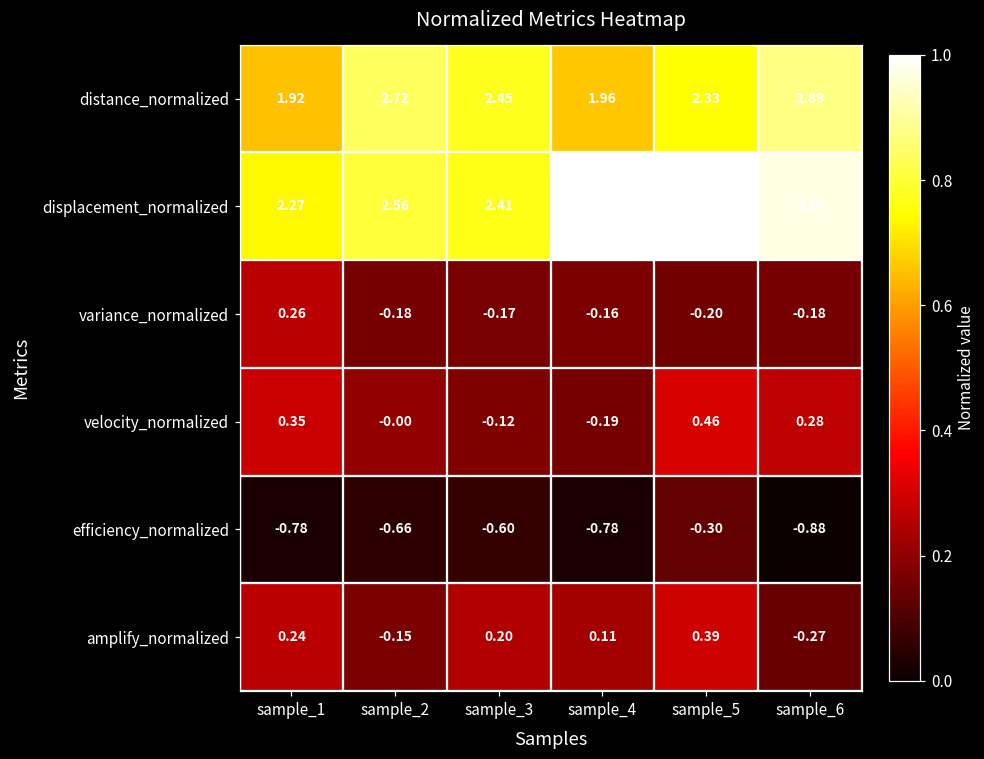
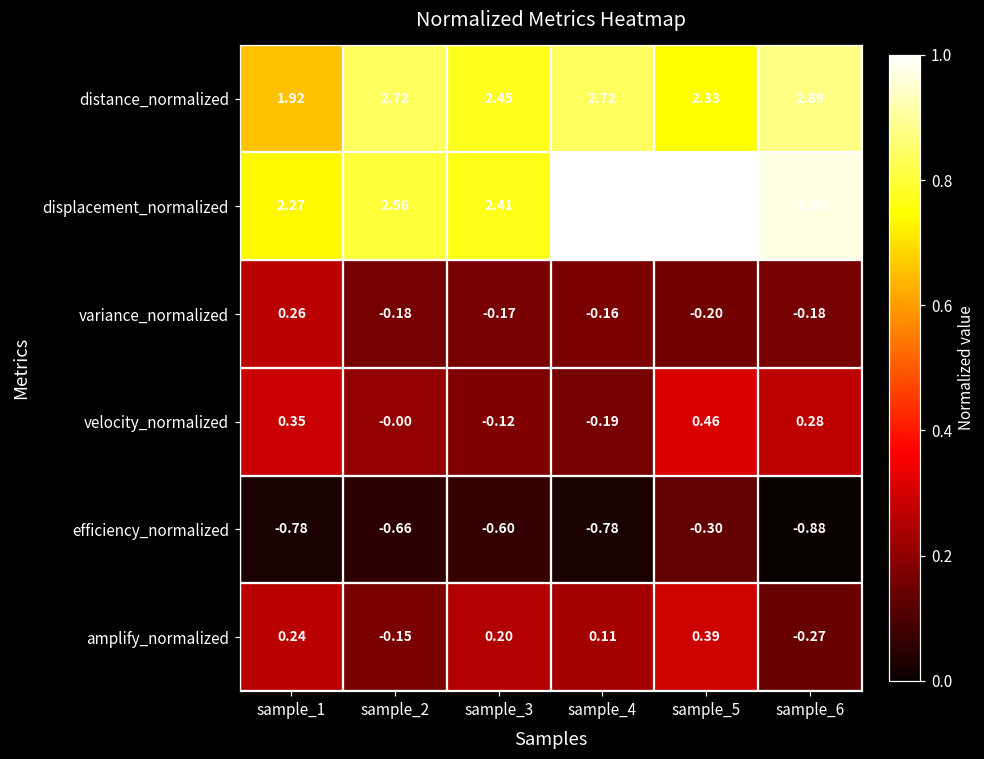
distance_normalized, sample_4: 1.96 -> 2.72
